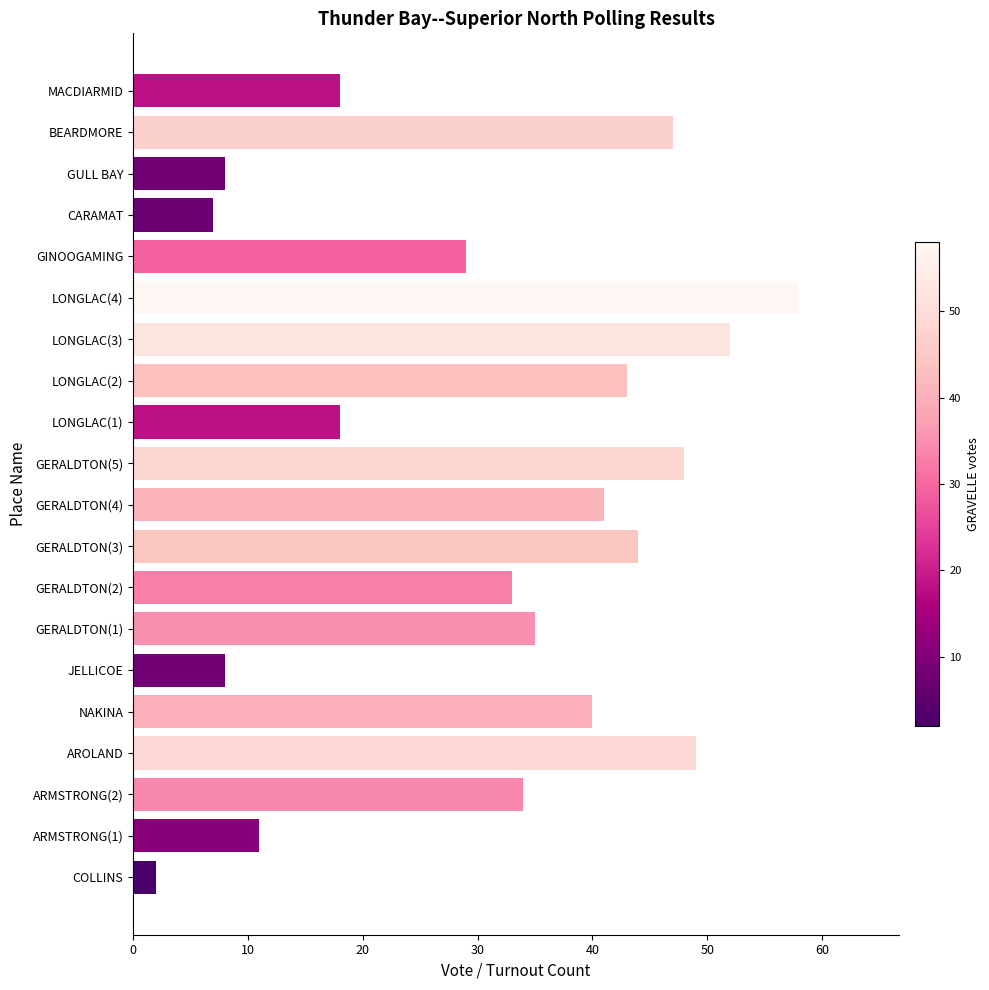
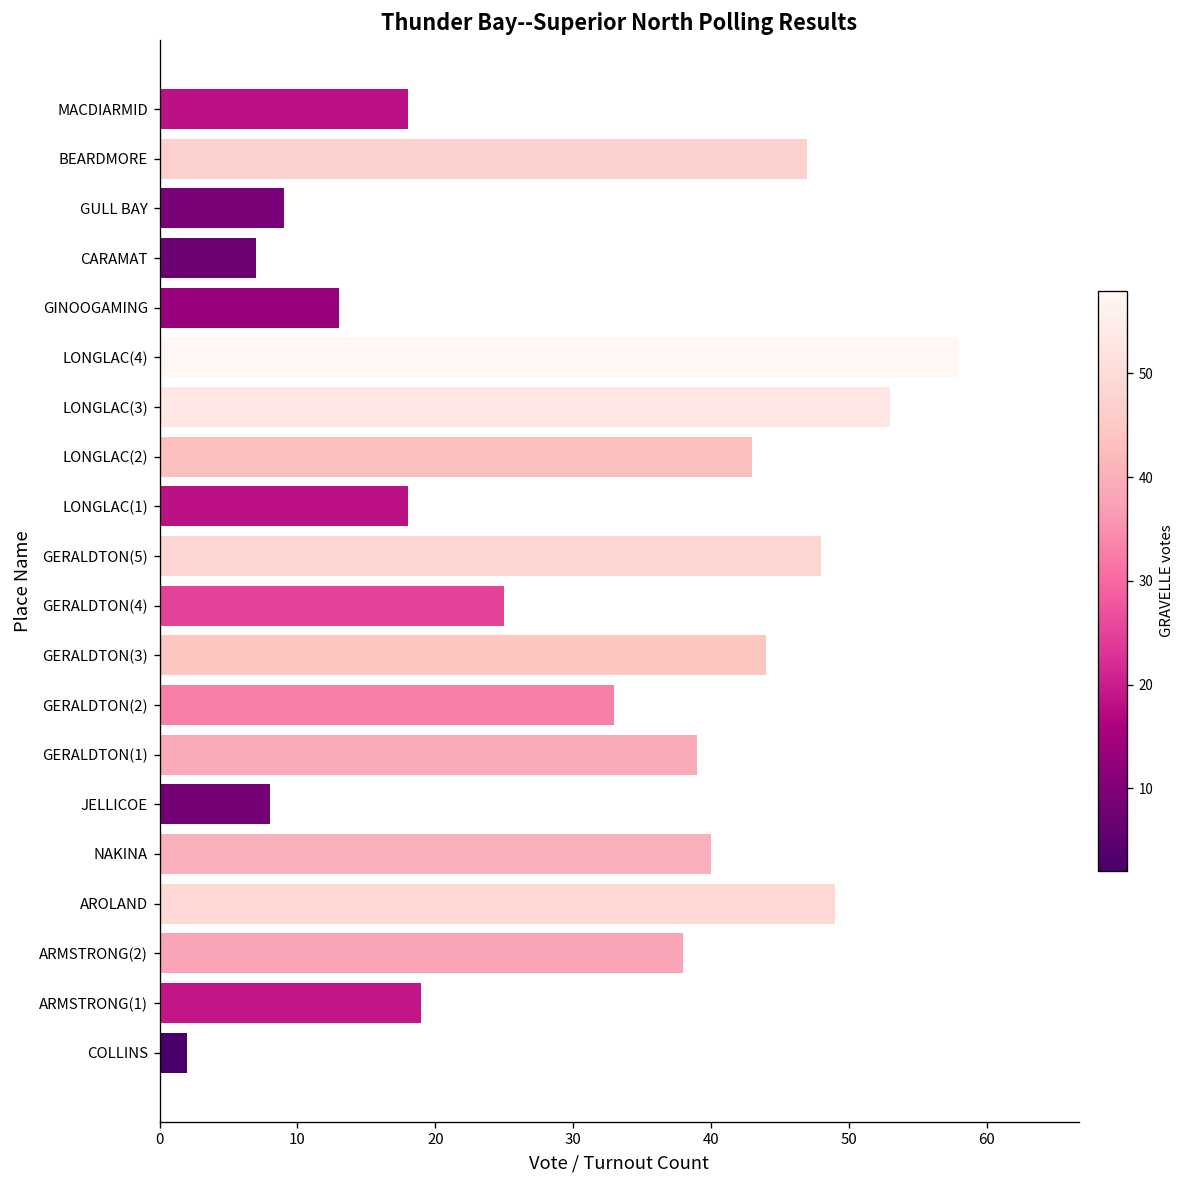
GULL BAY: 8 -> 9
GINOOGAMING: 29 -> 13
LONGLAC(3): 52 -> 53
GERALDTON(4): 41 -> 25
GERALDTON(1): 35 -> 39
ARMSTRONG(2): 34 -> 38
ARMSTRONG(1): 11 -> 19
